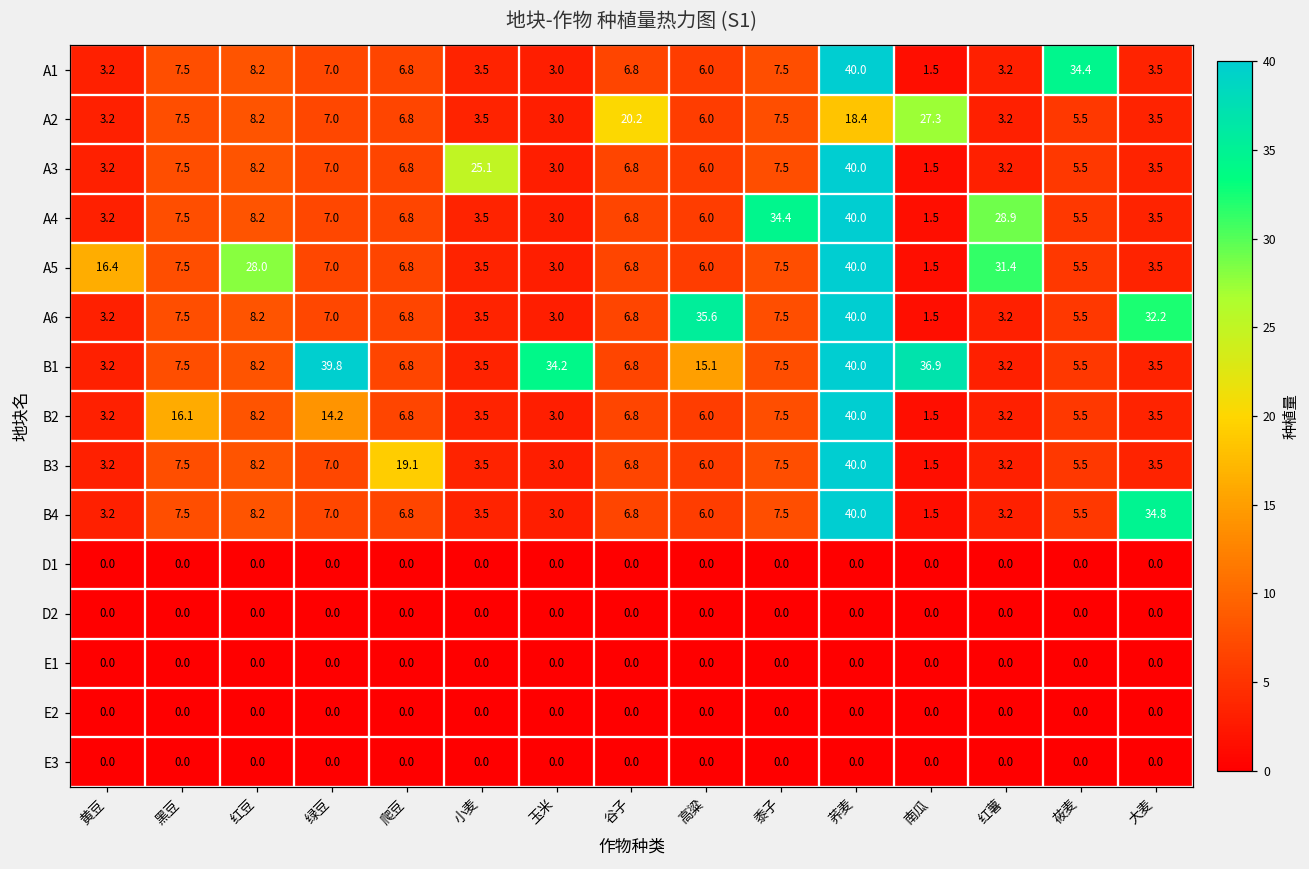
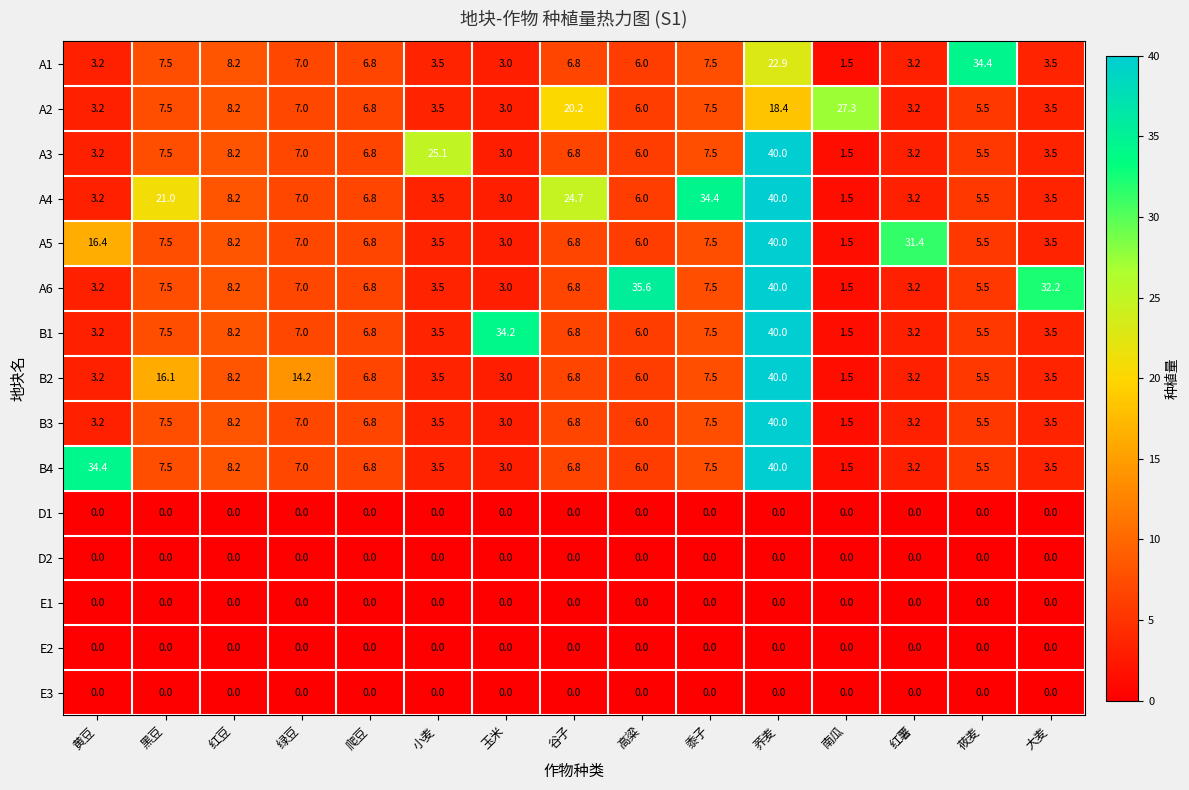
A1, 荞麦: 40.0 -> 22.9
A4, 黑豆: 7.5 -> 21.0
A4, 谷子: 6.8 -> 24.7
A4, 红薯: 28.9 -> 3.2
A5, 红豆: 28.0 -> 8.2
B1, 绿豆: 39.8 -> 7.0
B1, 高粱: 15.1 -> 6.0
B1, 南瓜: 36.9 -> 1.5
B3, 爬豆: 19.1 -> 6.8
B4, 黄豆: 3.2 -> 34.4
B4, 大麦: 34.8 -> 3.5
